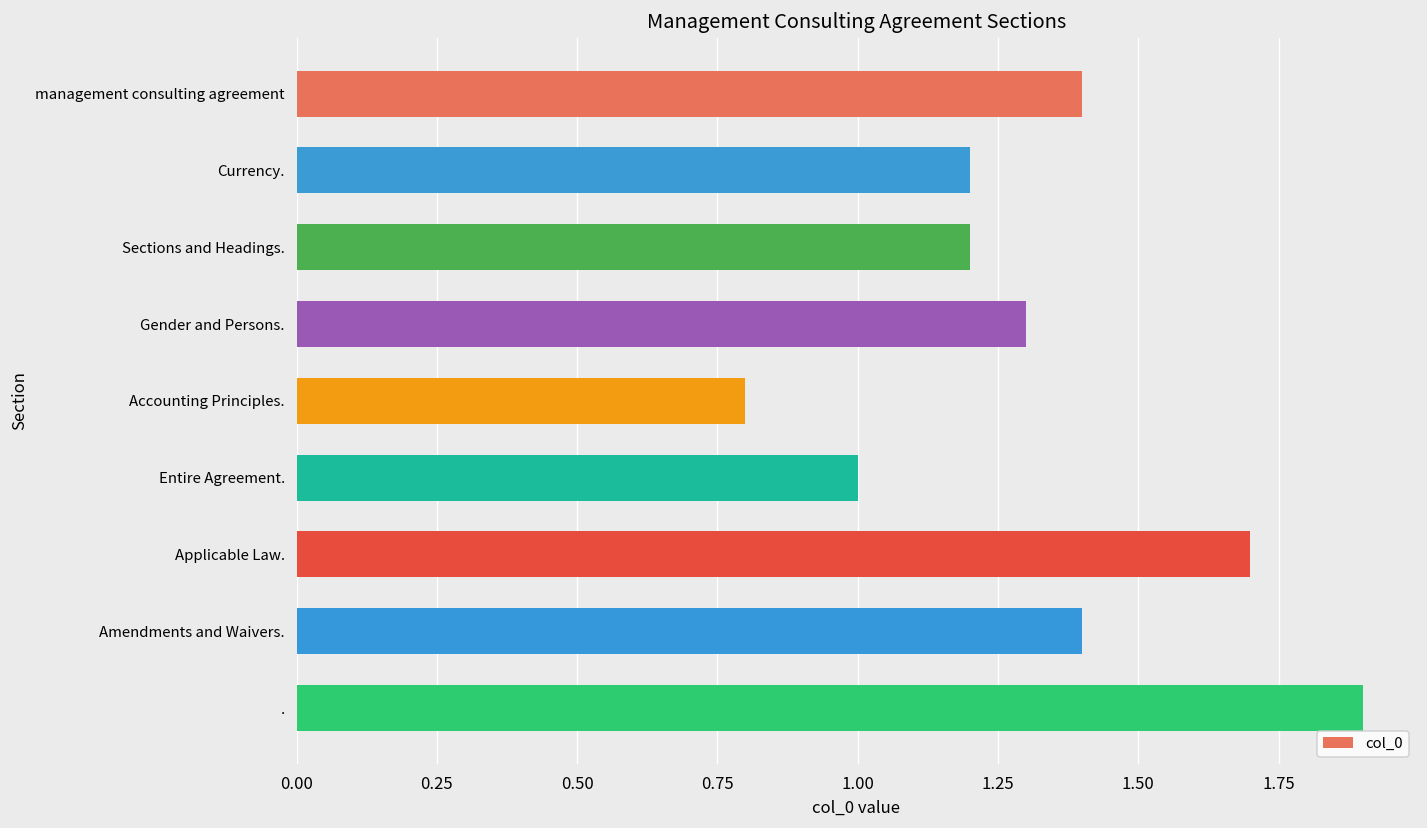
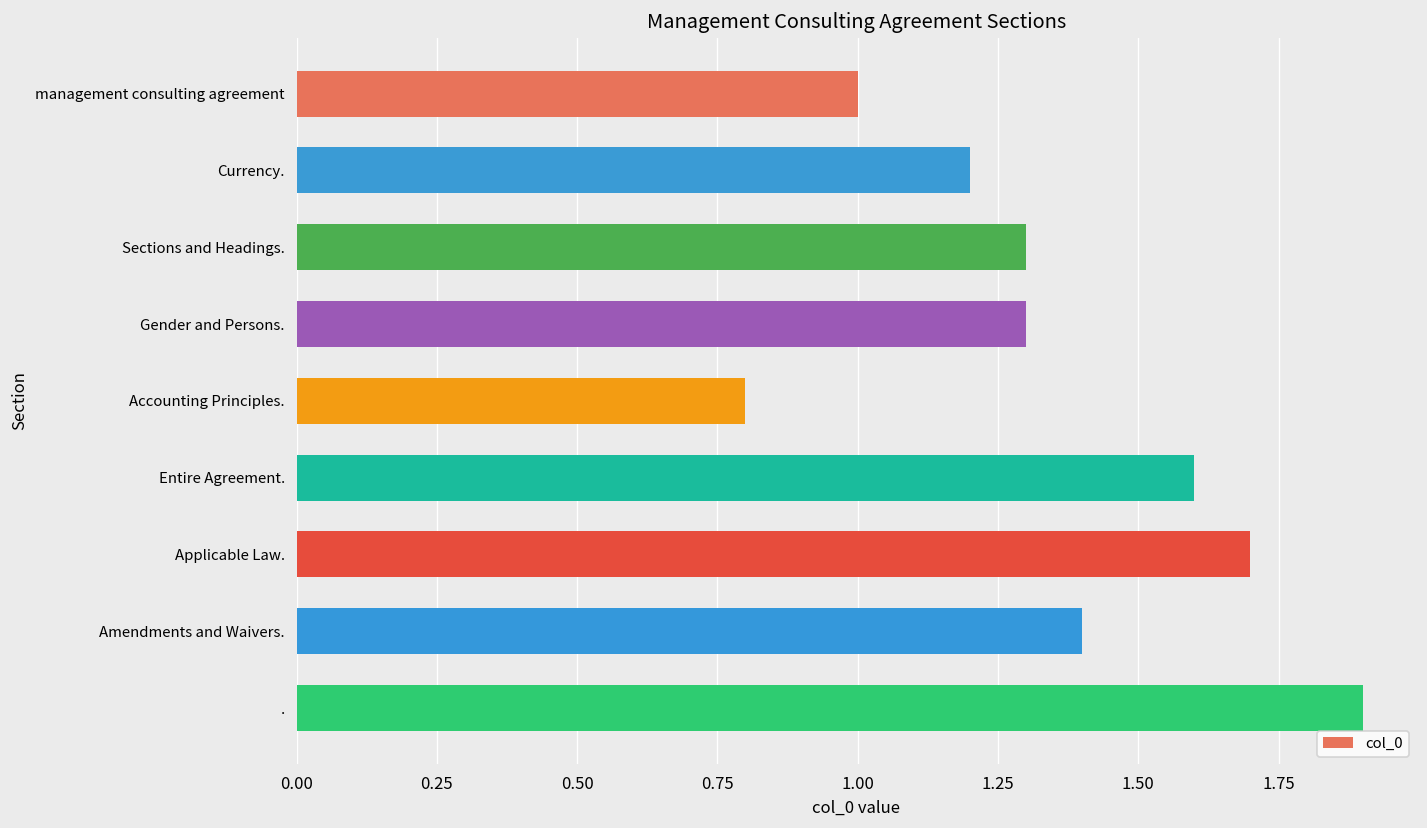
management consulting agreement: 1.4 -> 1.0
Sections and Headings.: 1.2 -> 1.3
Entire Agreement.: 1.0 -> 1.6
